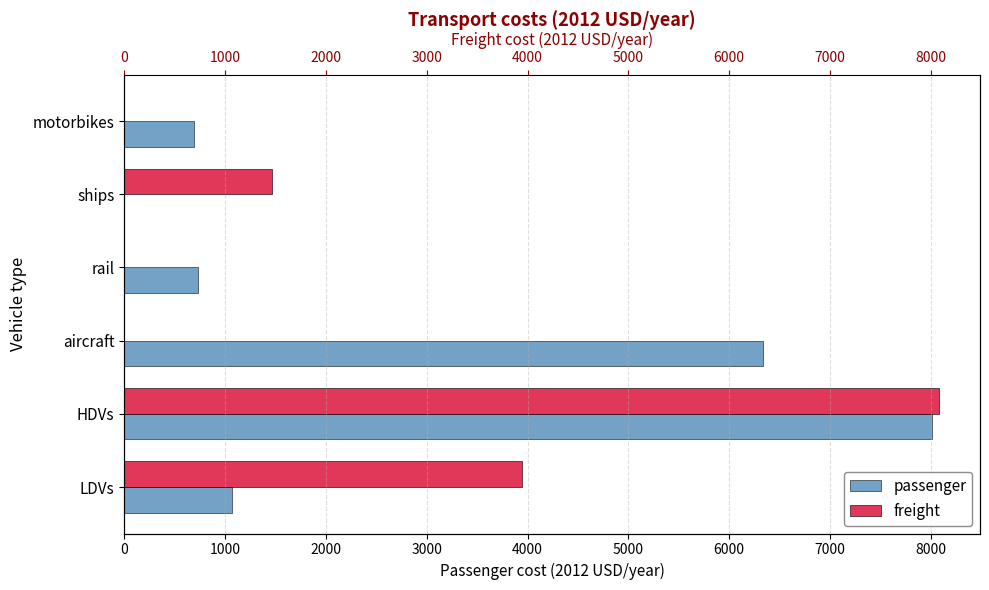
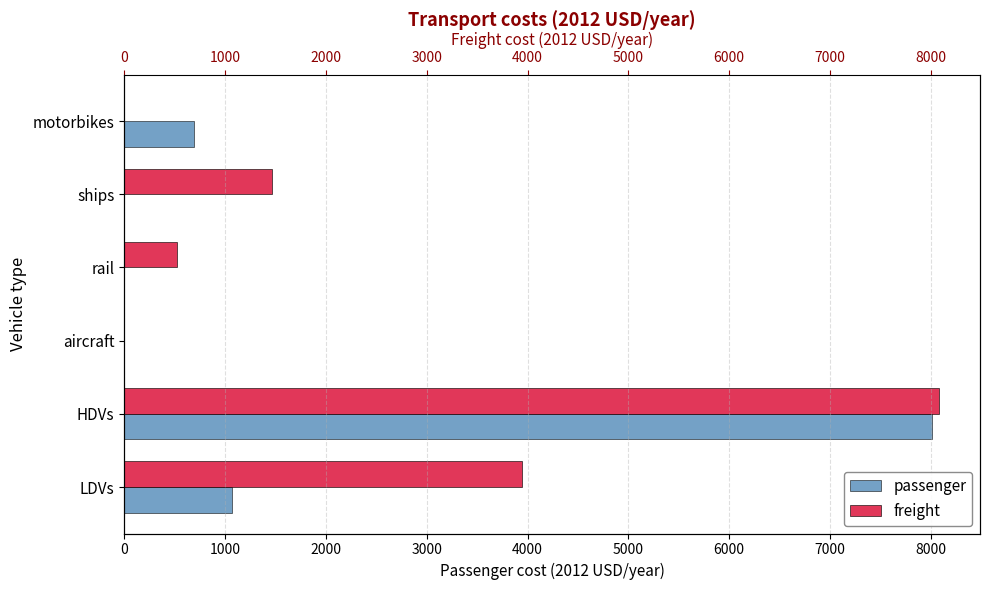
freight, rail: 0 -> 520
passenger, rail: 730 -> 0
passenger, aircraft: 6330 -> 0
